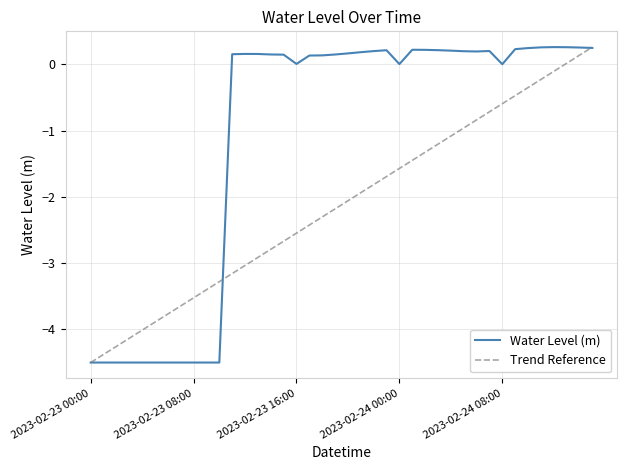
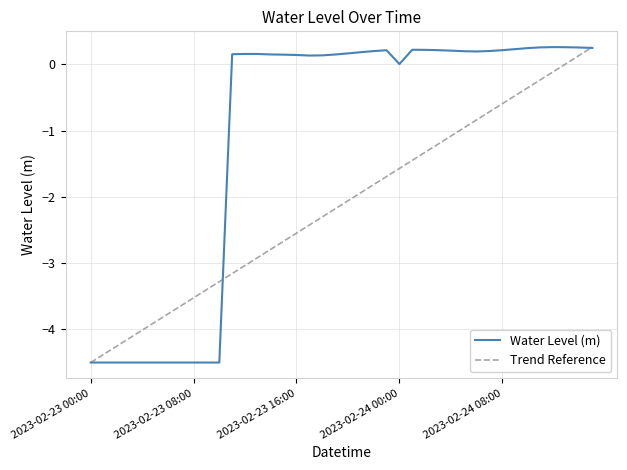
Water Level (m), 2023-02-23 16:00: 0.0 -> 0.1
Water Level (m), 2023-02-24 08:00: 0.0 -> 0.2
